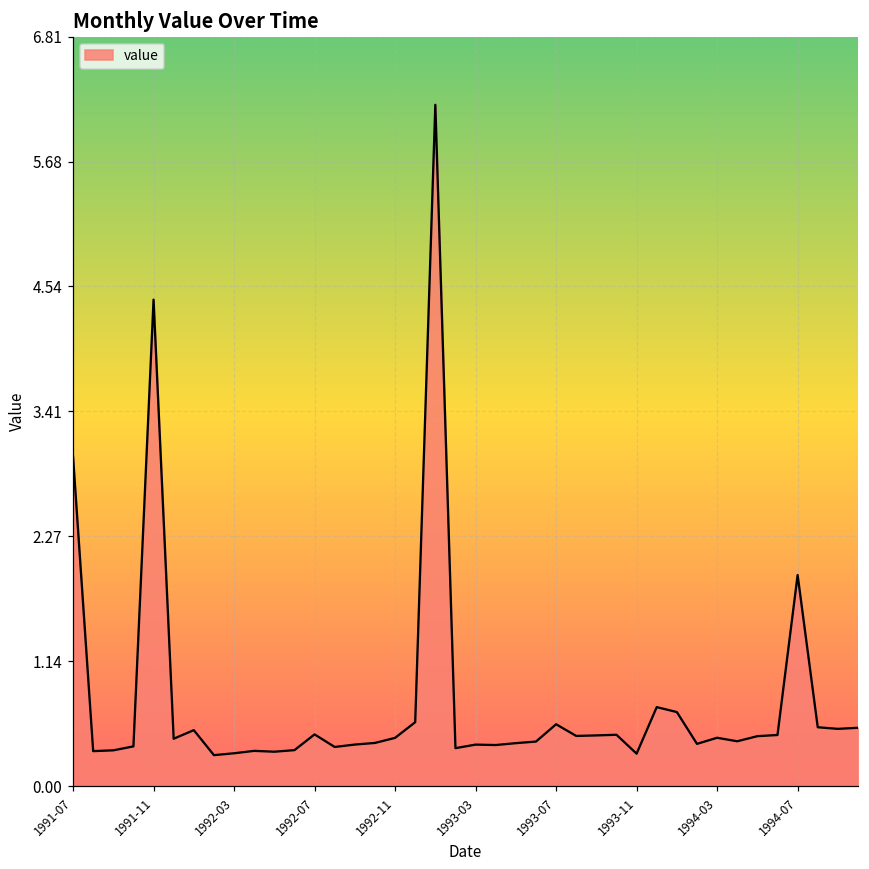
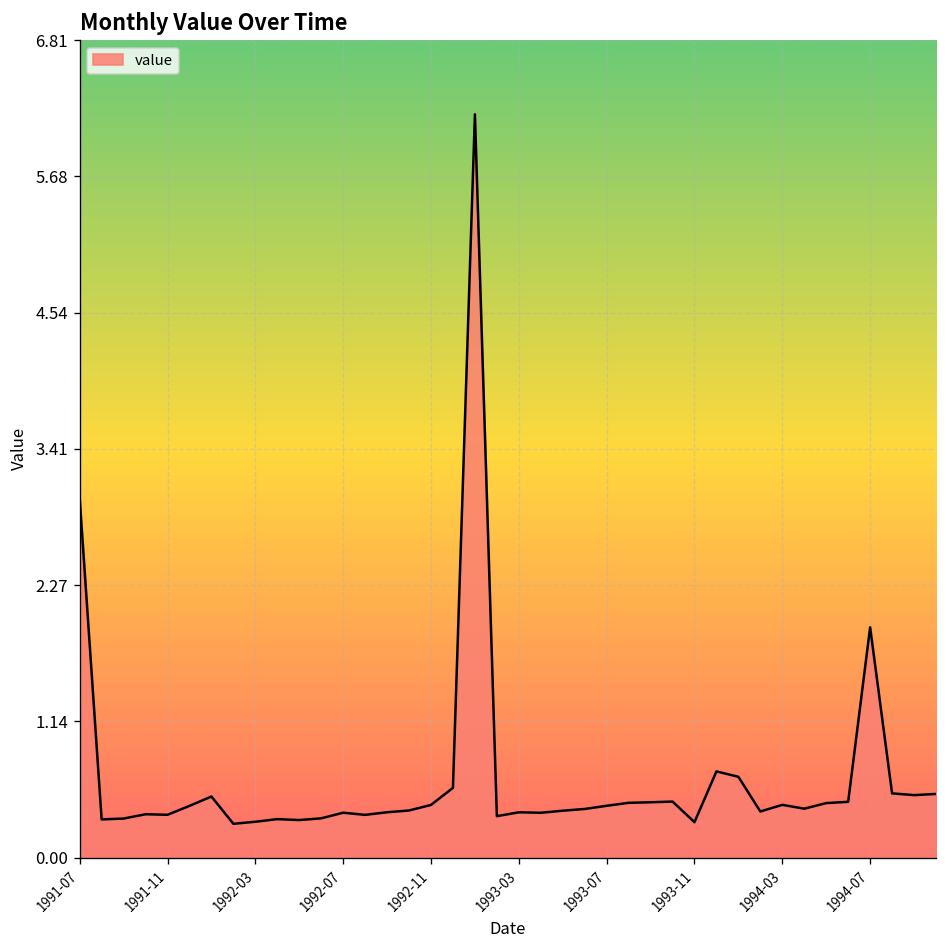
1991-11: 4.42 -> 0.36
1992-07: 0.47 -> 0.37
1993-07: 0.56 -> 0.43
